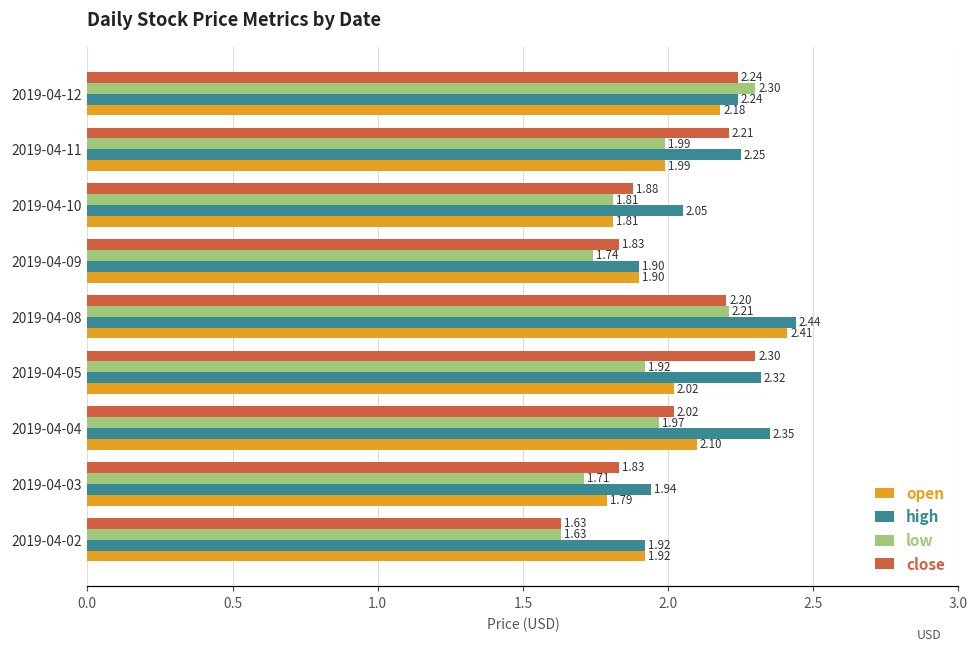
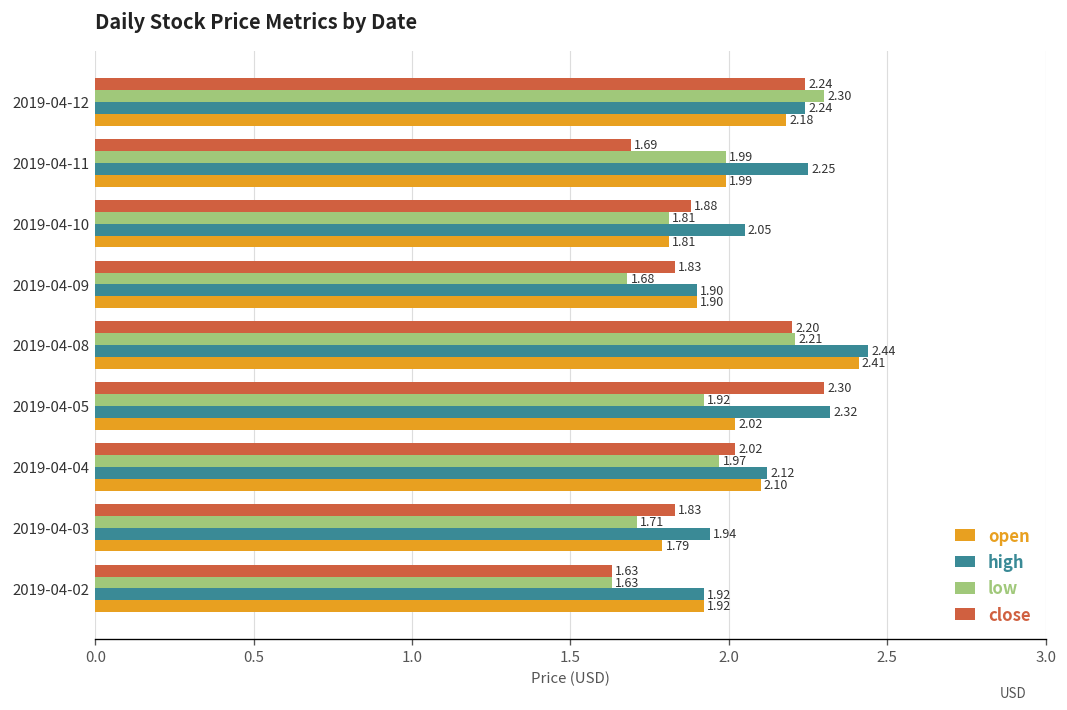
close, 2019-04-11: 2.21 -> 1.69
low, 2019-04-09: 1.74 -> 1.68
high, 2019-04-04: 2.35 -> 2.12
